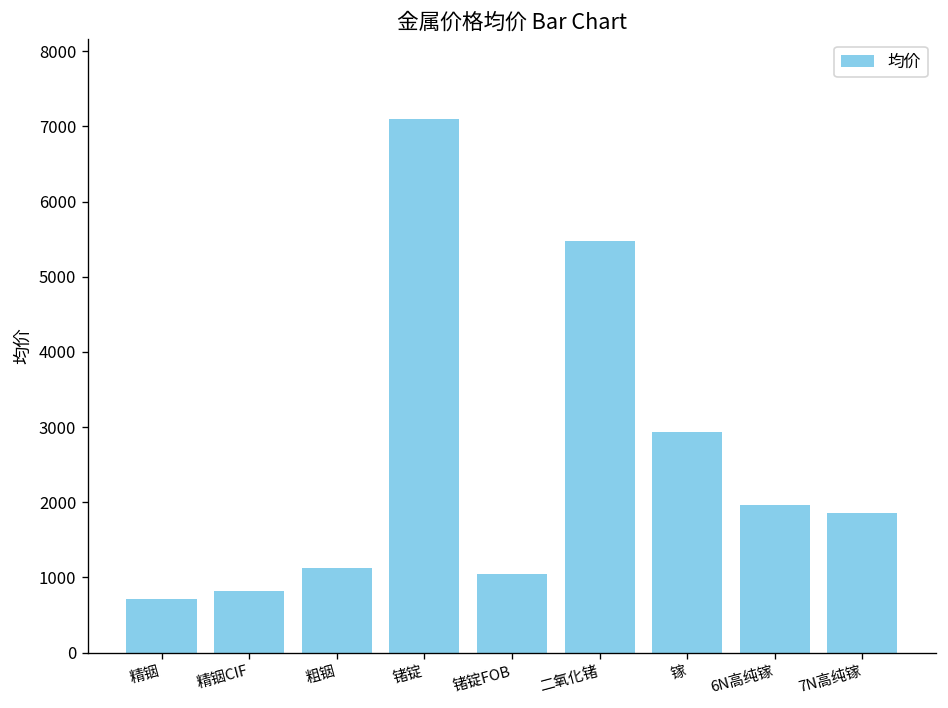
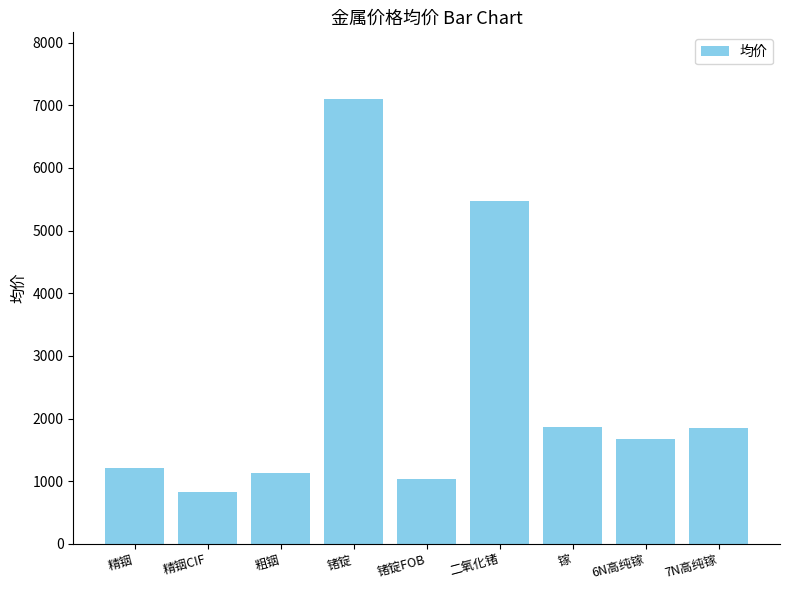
精铟: 700 -> 1200
镓: 2900 -> 1900
6N高纯镓: 2000 -> 1700
